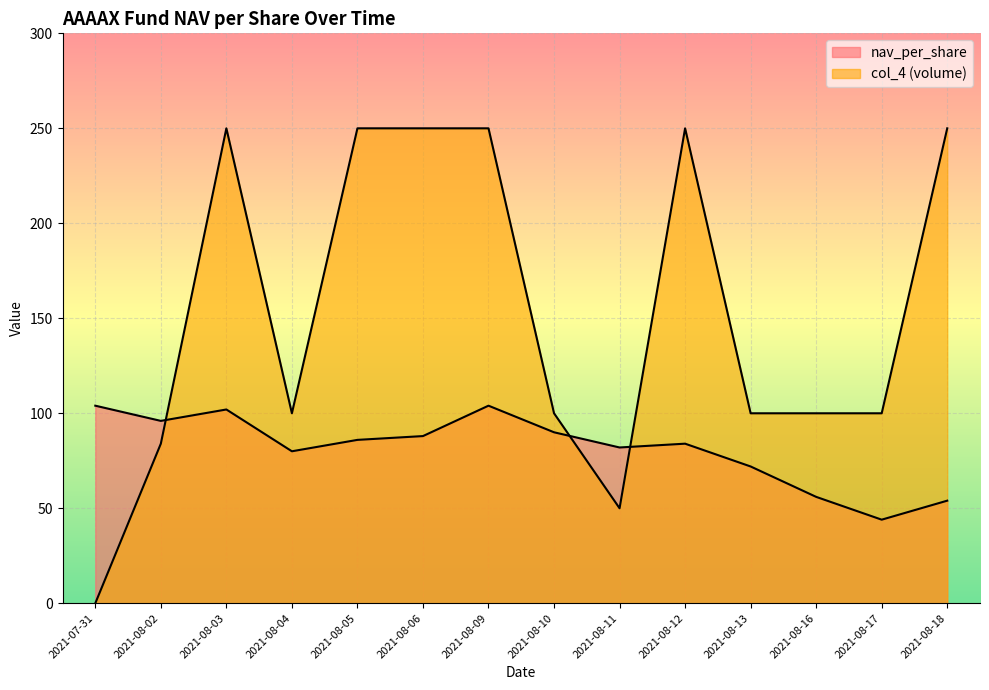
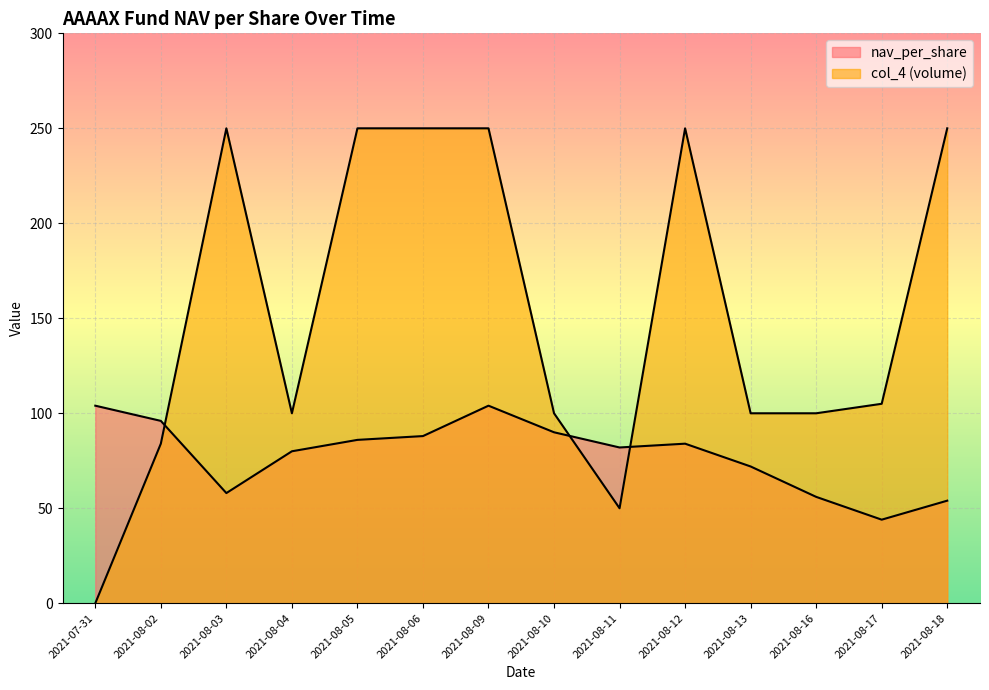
nav_per_share, 2021-08-03: 102 -> 58
col_4 (volume), 2021-08-17: 100 -> 105
